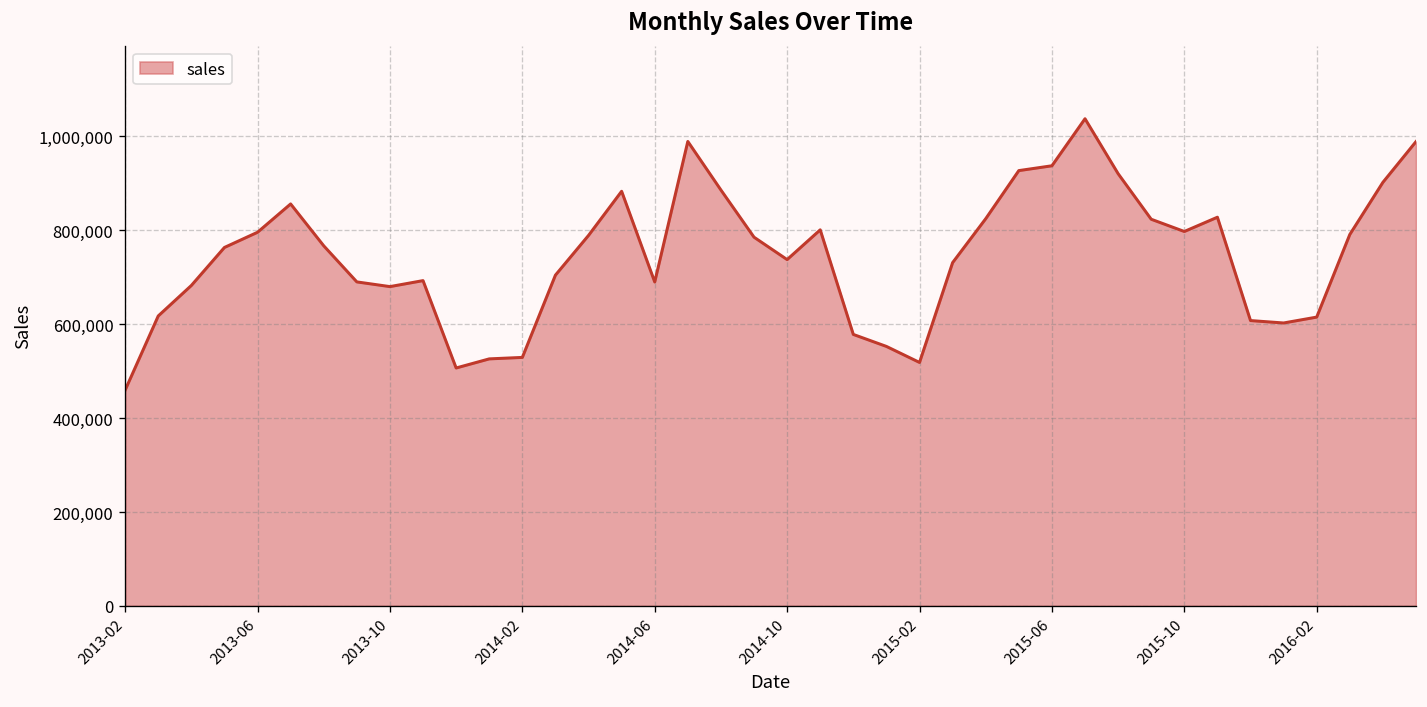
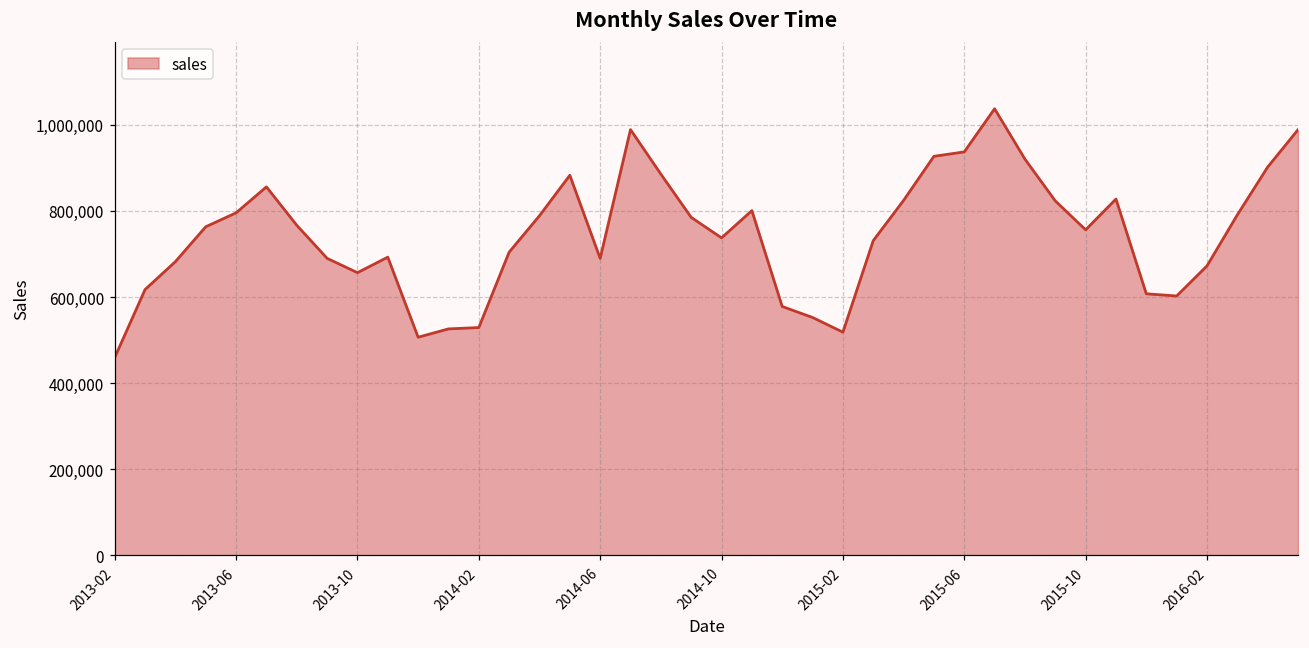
2013-10: 680,000 -> 660,000
2015-10: 800,000 -> 760,000
2016-02: 610,000 -> 670,000
